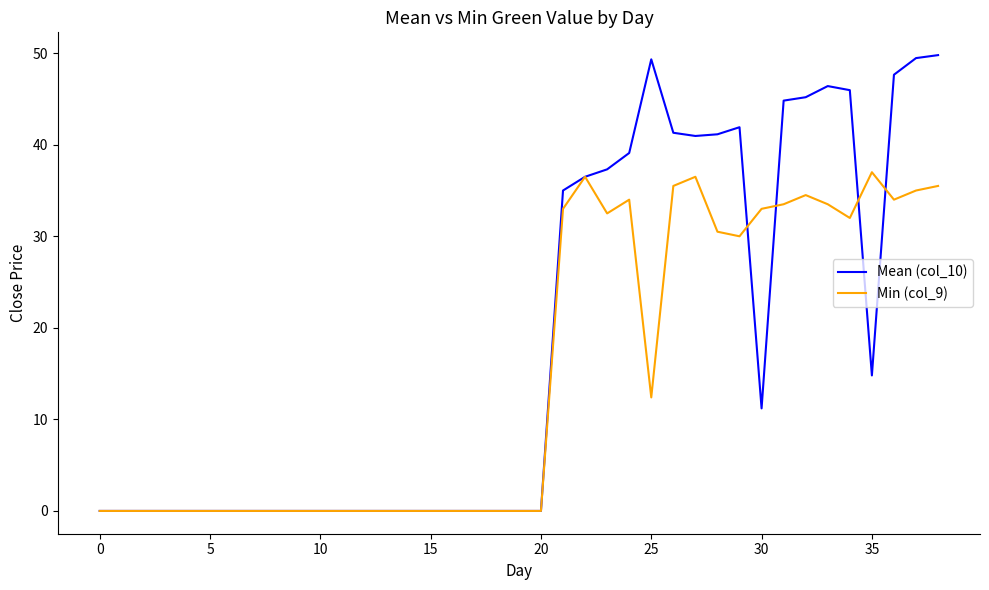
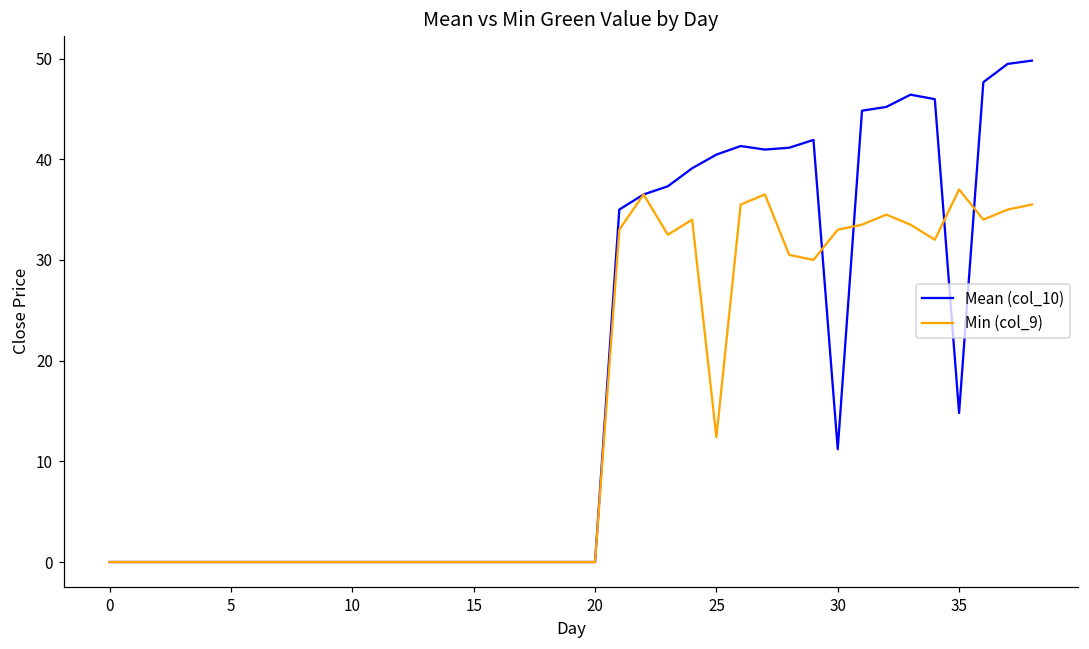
Mean (col_10), 25: 49 -> 40
